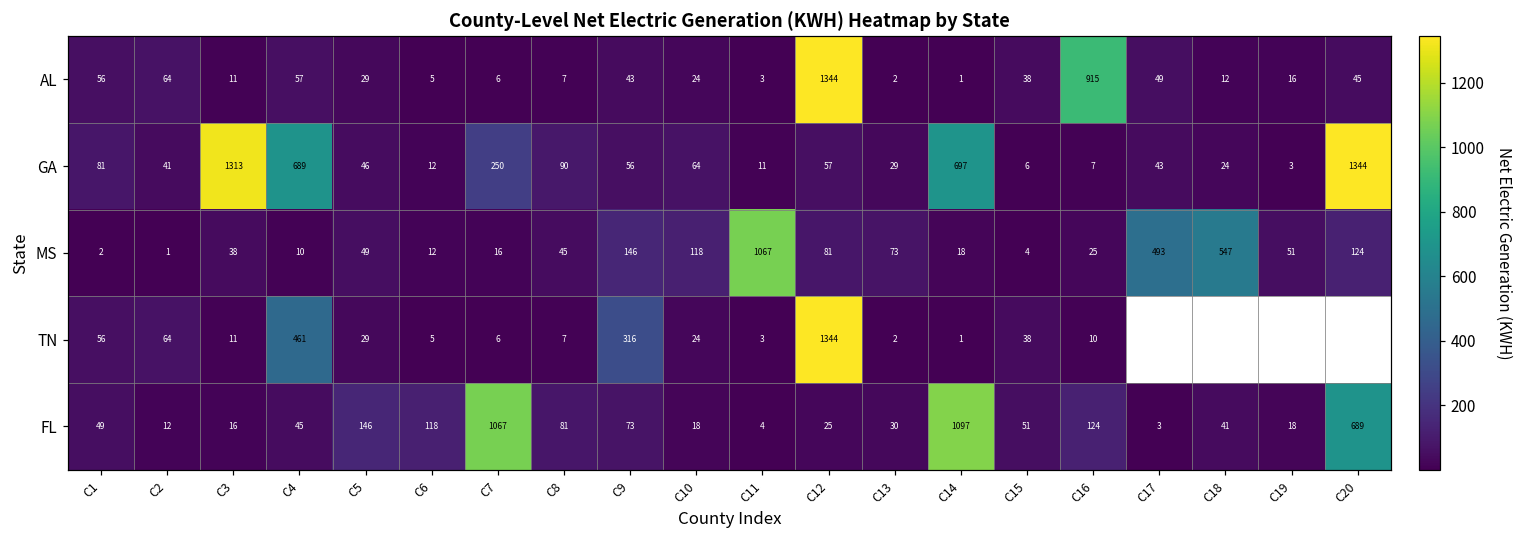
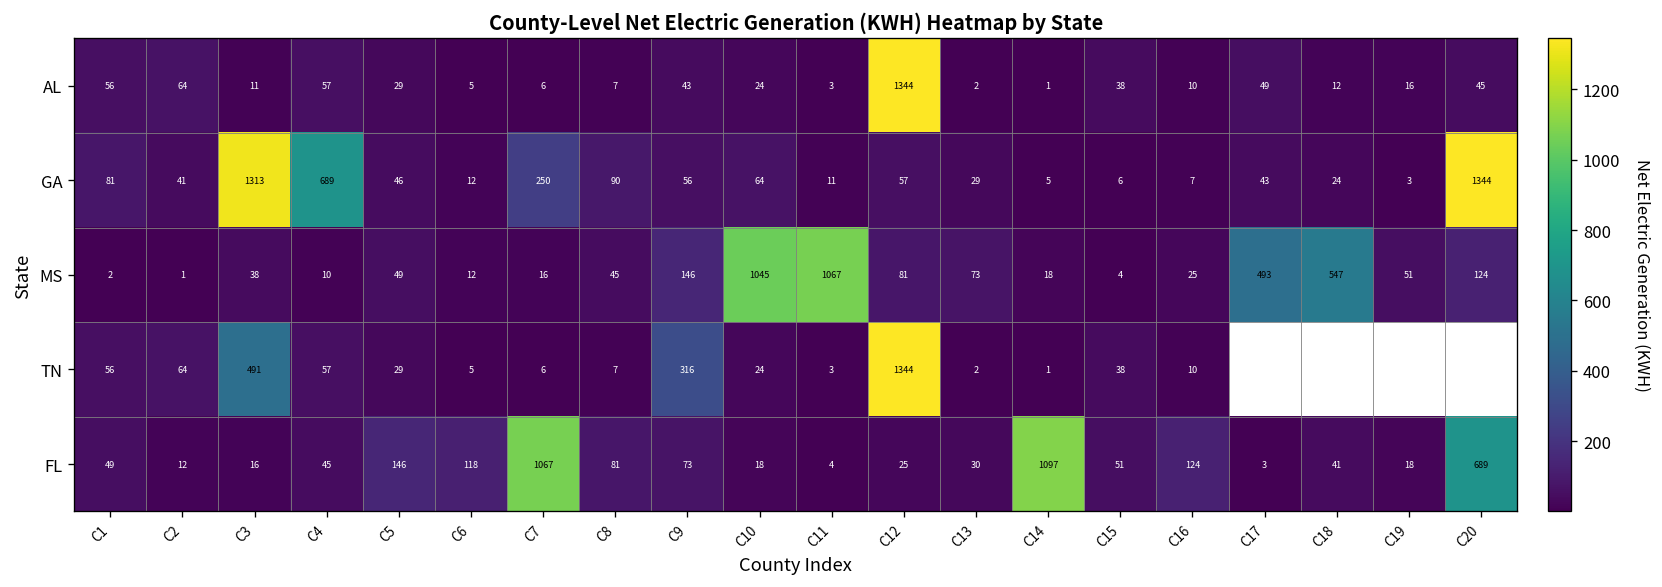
AL, C16: 915 -> 10
GA, C14: 697 -> 5
MS, C10: 118 -> 1045
TN, C3: 11 -> 491
TN, C4: 461 -> 57
